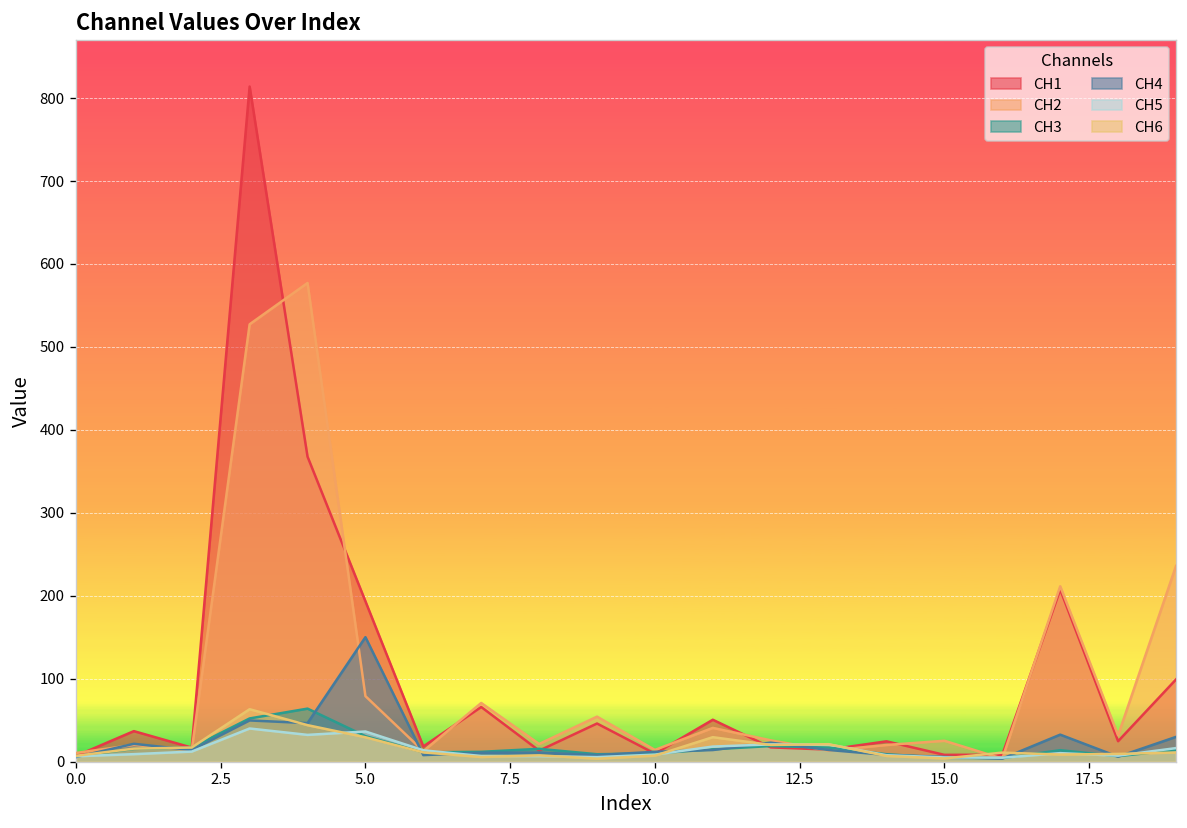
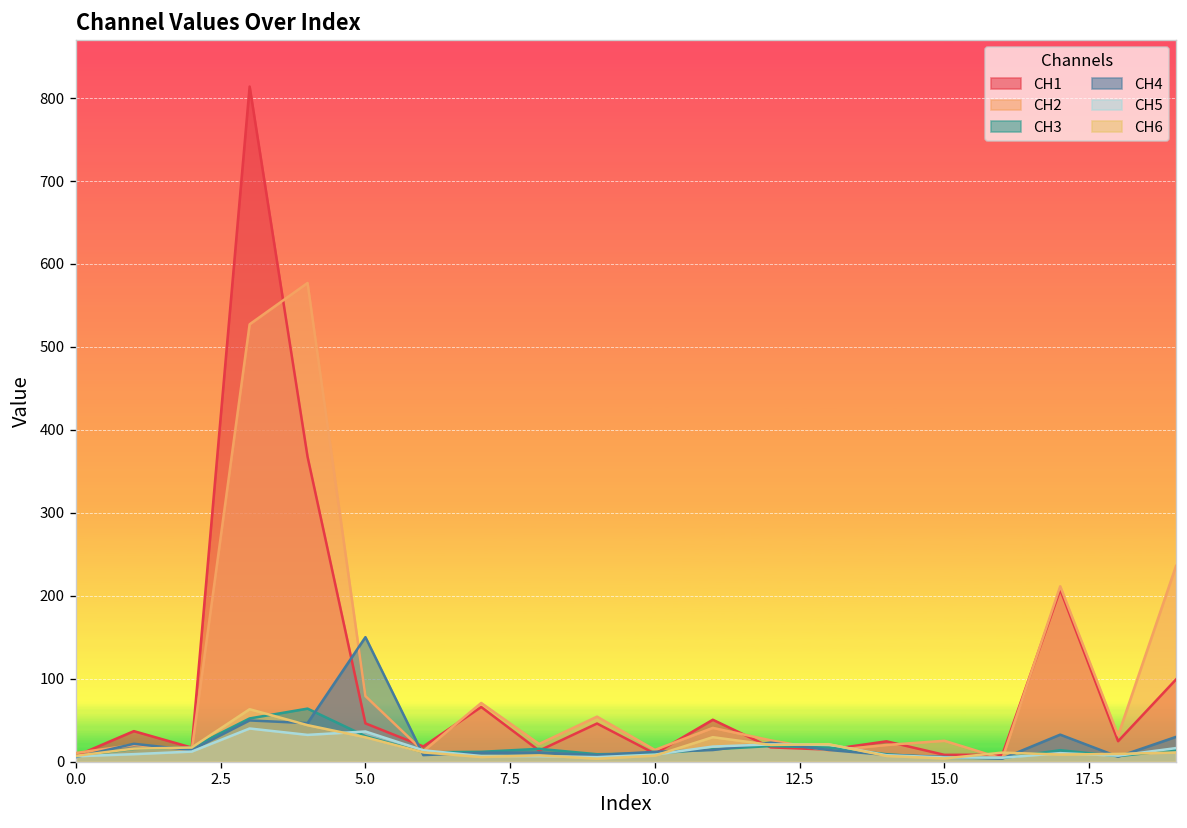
CH1, 5.0: 190 -> 50
